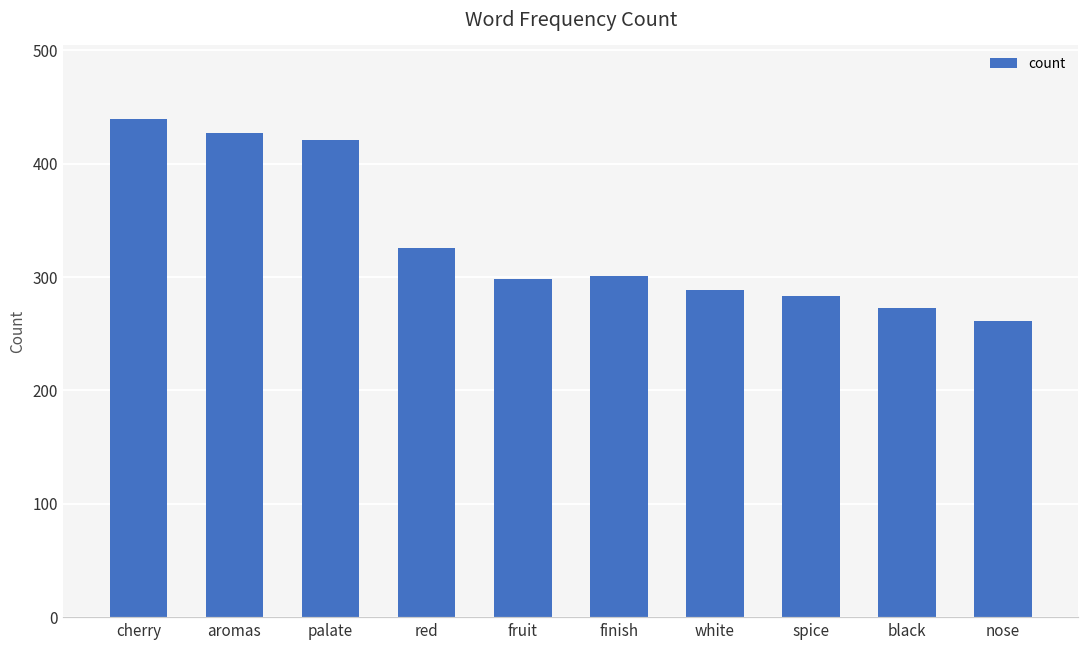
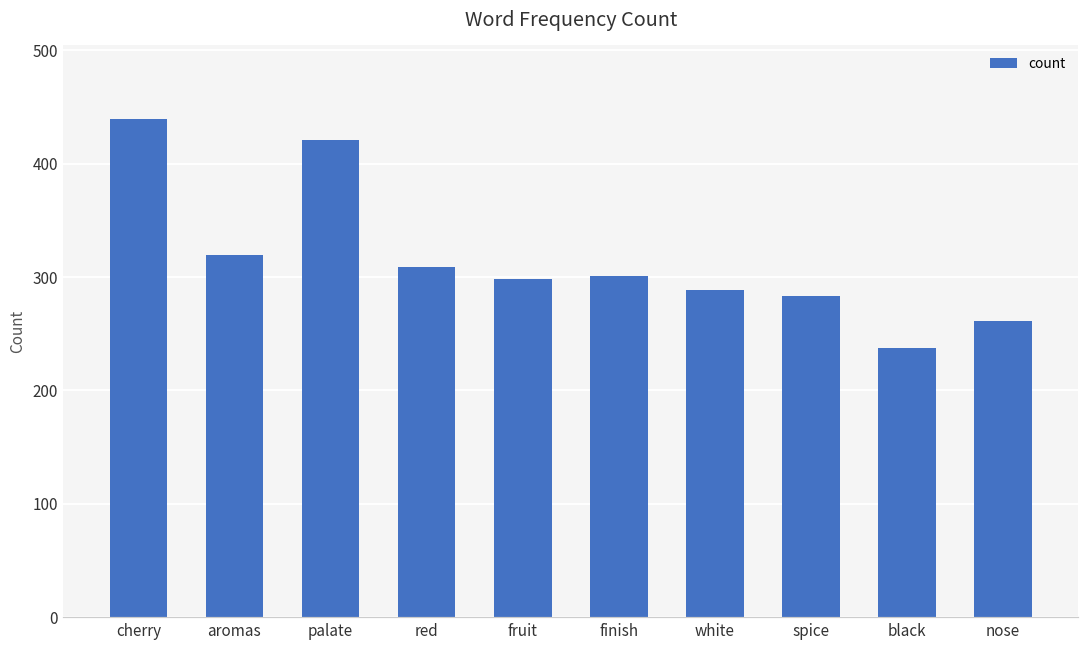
aromas: 427 -> 319
red: 326 -> 309
black: 273 -> 237
